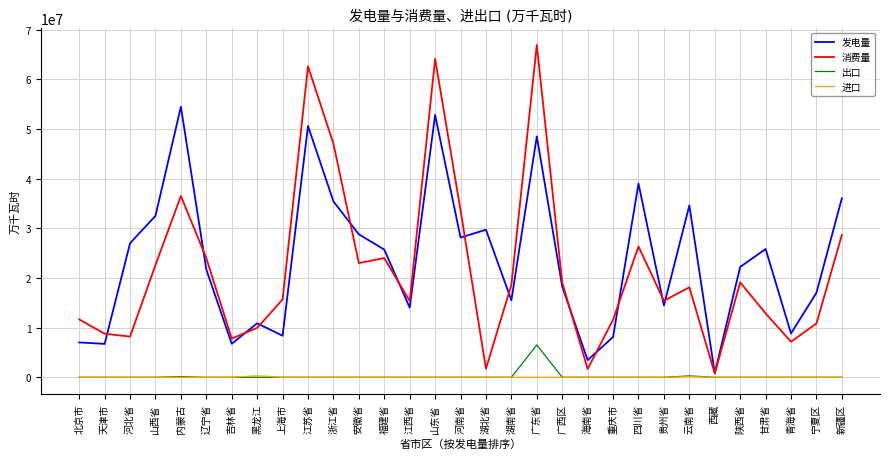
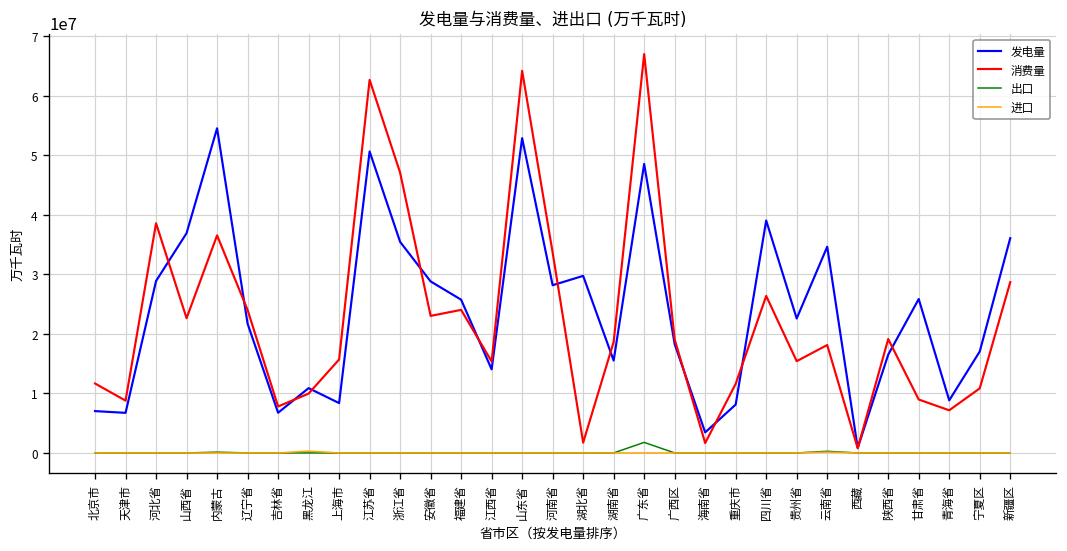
发电量, 河北省: 27000000 -> 29000000
消费量, 河北省: 8000000 -> 39000000
发电量, 山西省: 33000000 -> 37000000
出口, 广东省: 7000000 -> 2000000
发电量, 贵州省: 14000000 -> 23000000
发电量, 陕西省: 22000000 -> 17000000
消费量, 甘肃省: 13000000 -> 9000000
